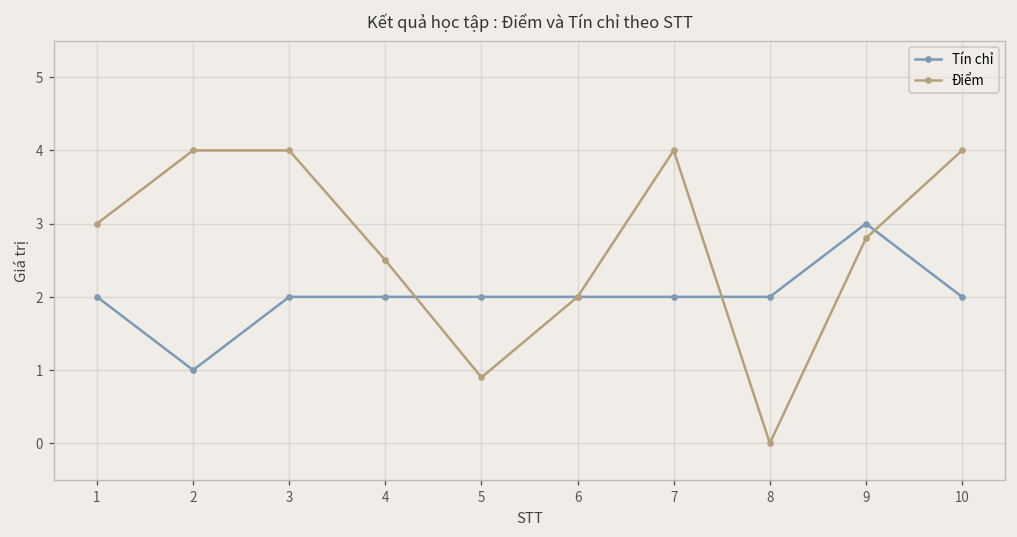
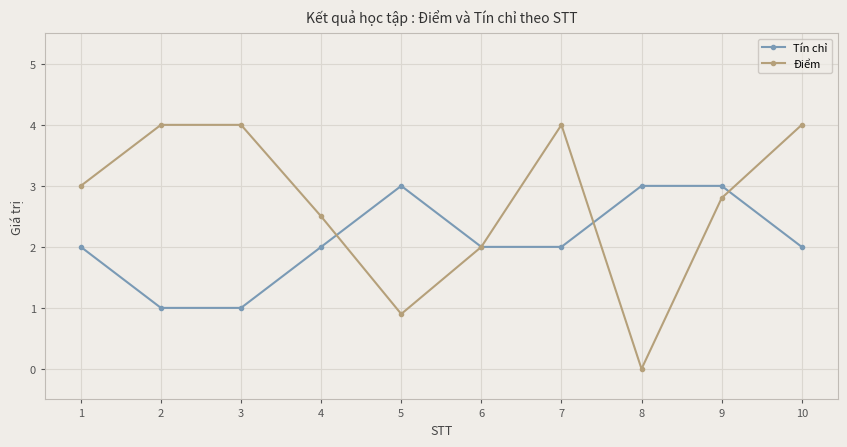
Tín chỉ, 3: 2 -> 1
Tín chỉ, 5: 2 -> 3
Tín chỉ, 8: 2 -> 3
